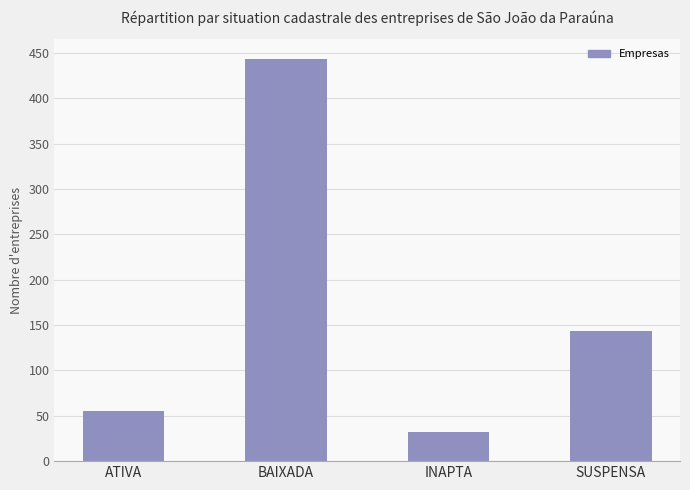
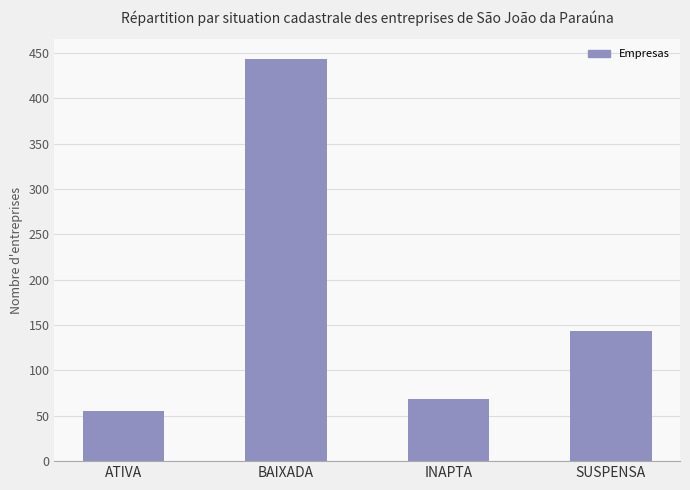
INAPTA: 30 -> 70
